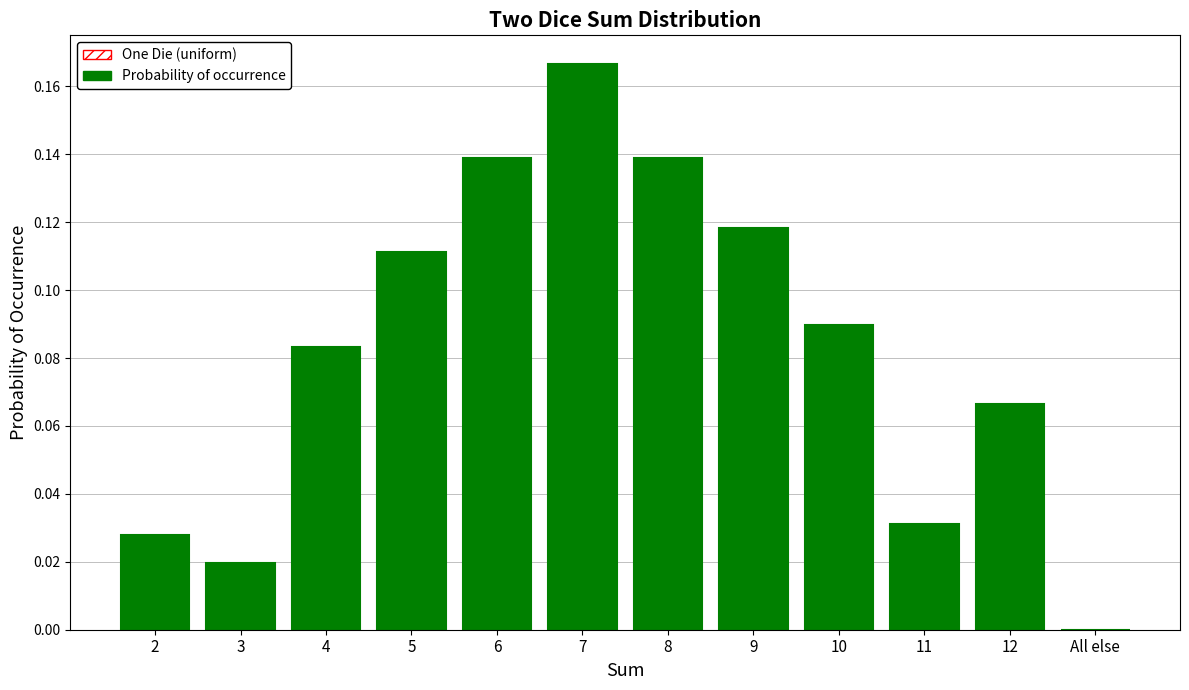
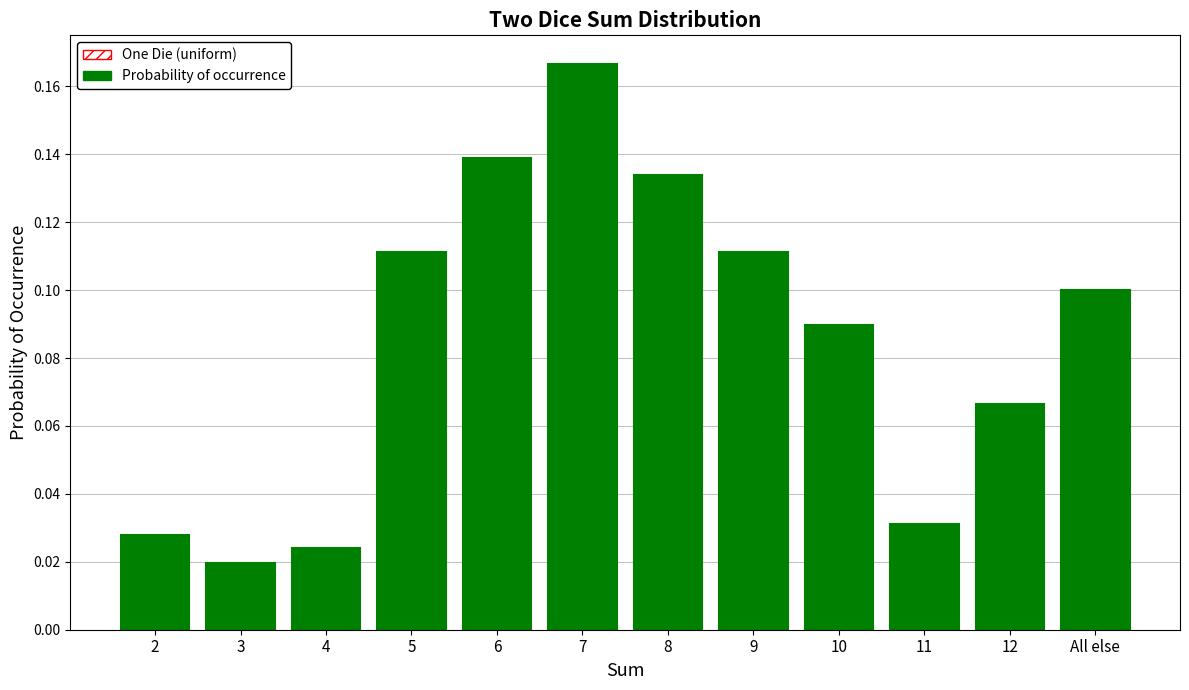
4: 0.083 -> 0.024
8: 0.139 -> 0.134
9: 0.118 -> 0.111
All else: 0.0 -> 0.1
